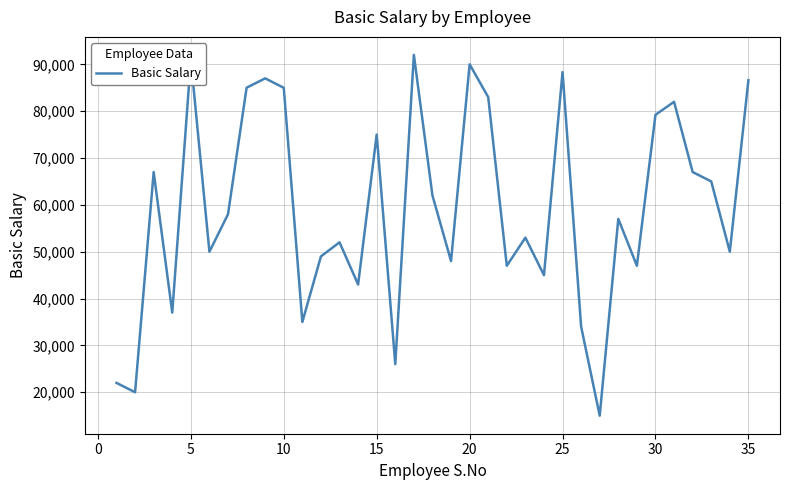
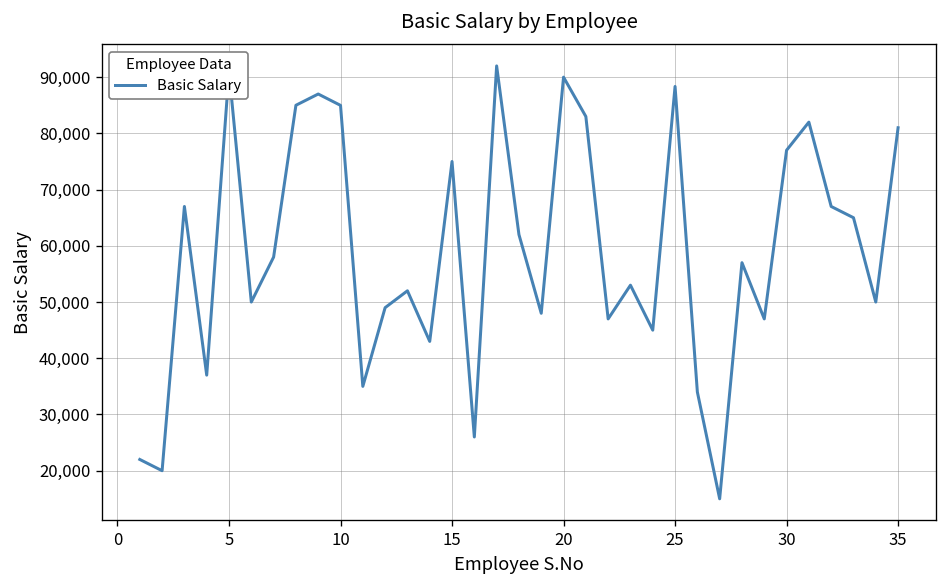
30: 79,000 -> 77,000
35: 87,000 -> 81,000
